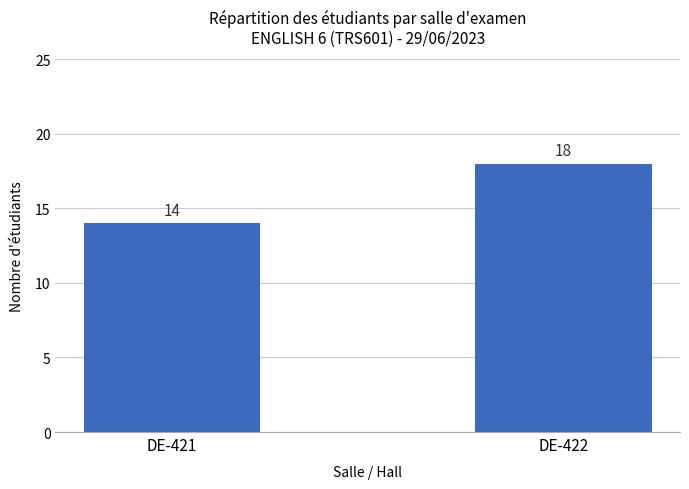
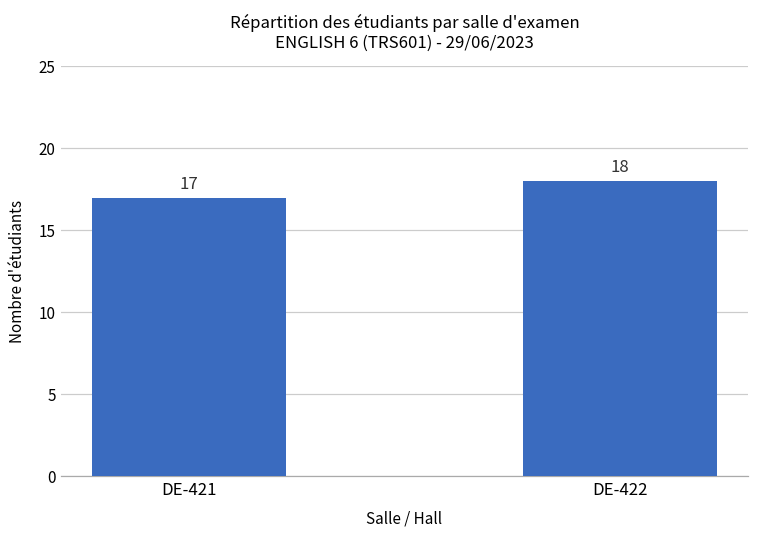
DE-421: 14 -> 17
